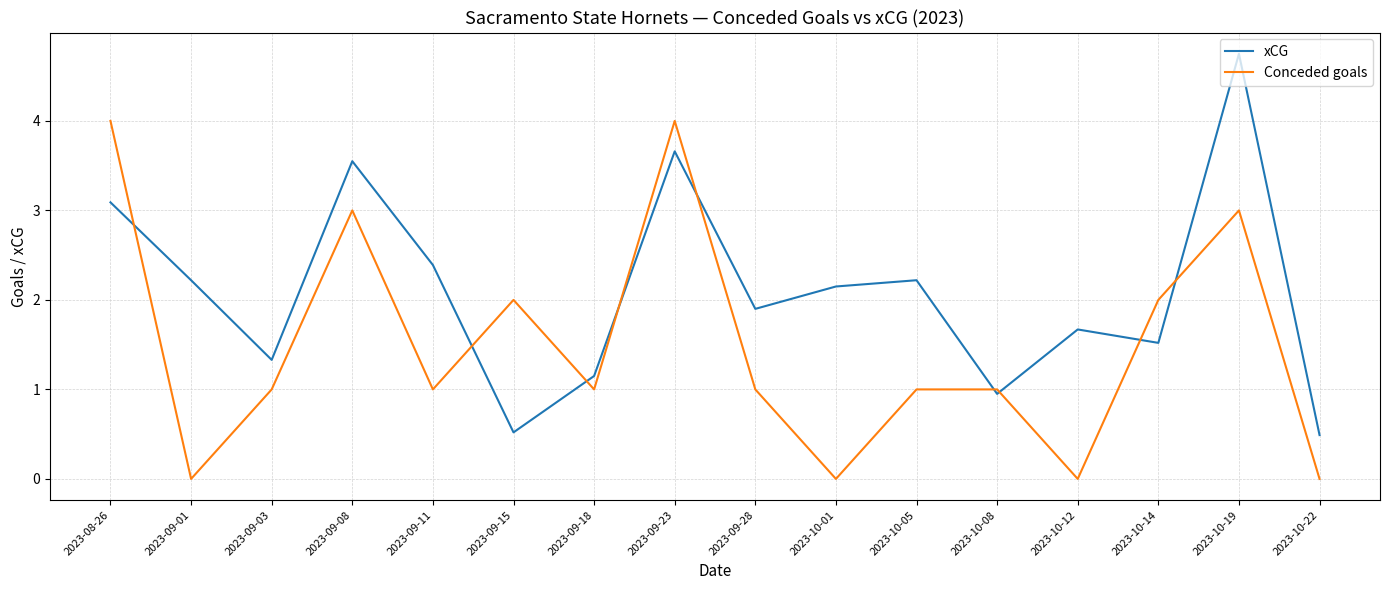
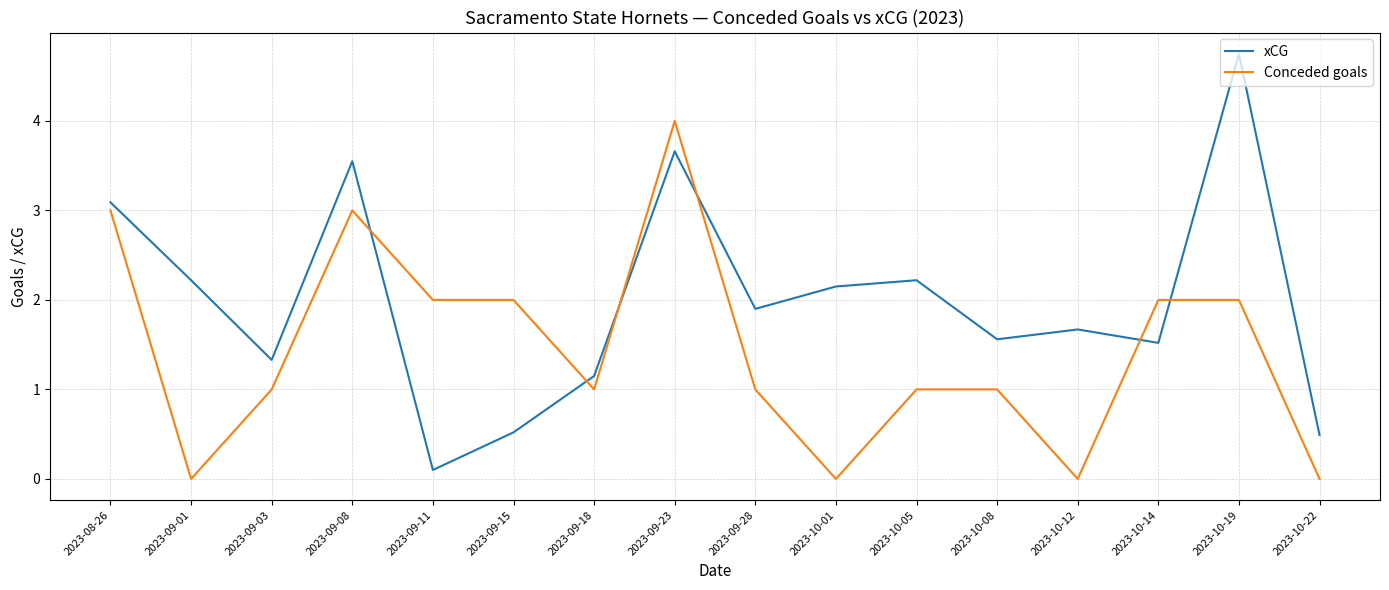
Conceded goals, 2023-08-26: 4 -> 3
xCG, 2023-09-11: 2.4 -> 0.1
Conceded goals, 2023-09-11: 1 -> 2
xCG, 2023-10-08: 1.0 -> 1.6
Conceded goals, 2023-10-19: 3 -> 2
